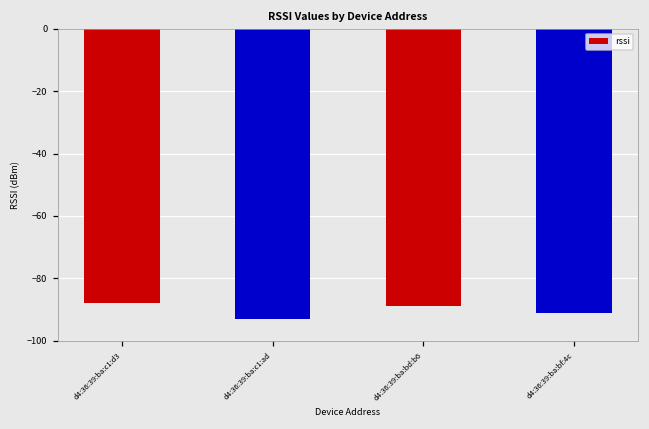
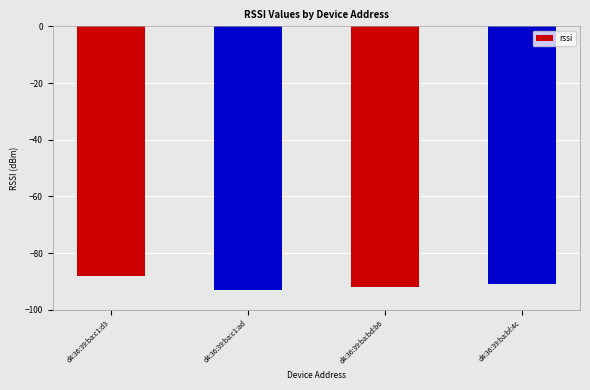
d4:36:39:ba:bd:b6: -89 -> -92
